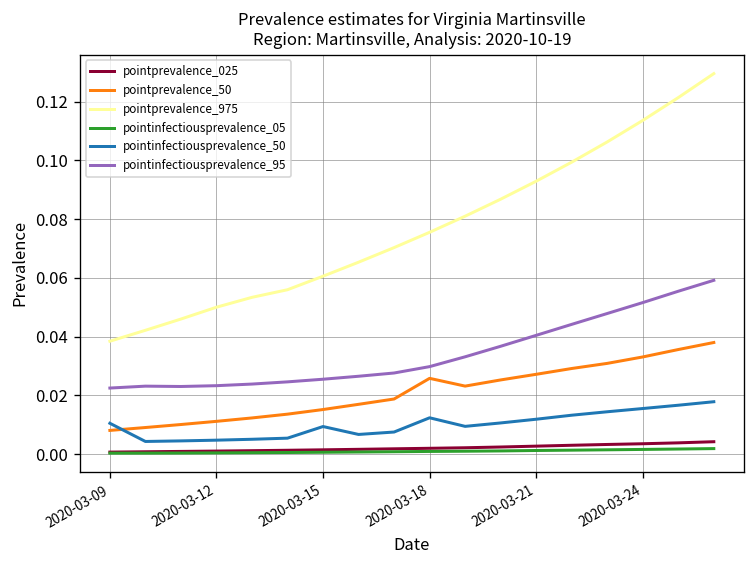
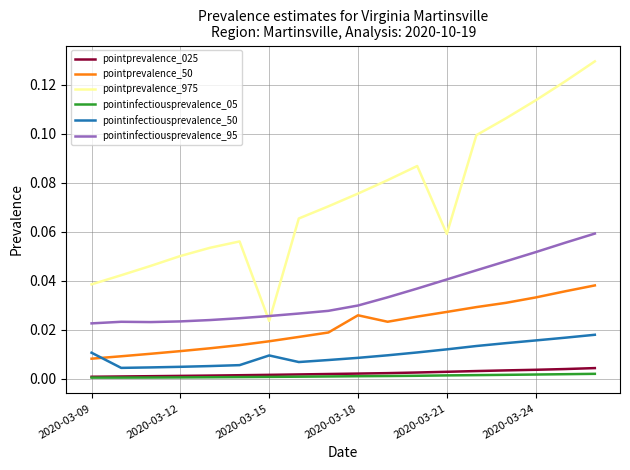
pointprevalence_975, 2020-03-15: 0.061 -> 0.024
pointinfectiousprevalence_50, 2020-03-18: 0.012 -> 0.008
pointprevalence_975, 2020-03-21: 0.093 -> 0.059
